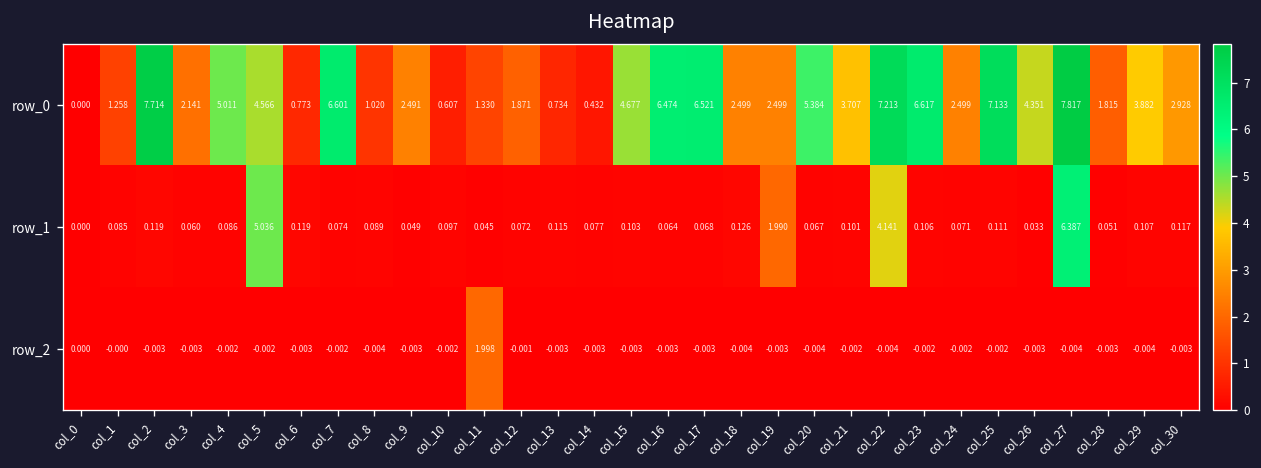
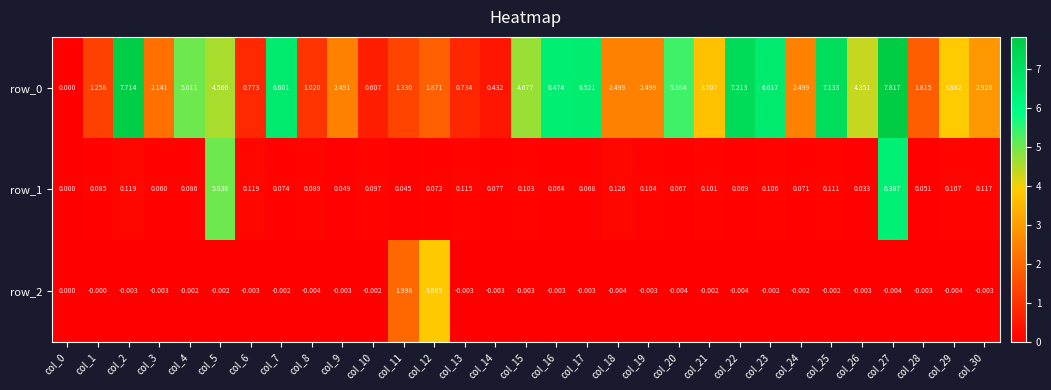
row_1, col_19: 1.990 -> 0.104
row_1, col_22: 4.141 -> 0.069
row_2, col_12: -0.001 -> 3.865
